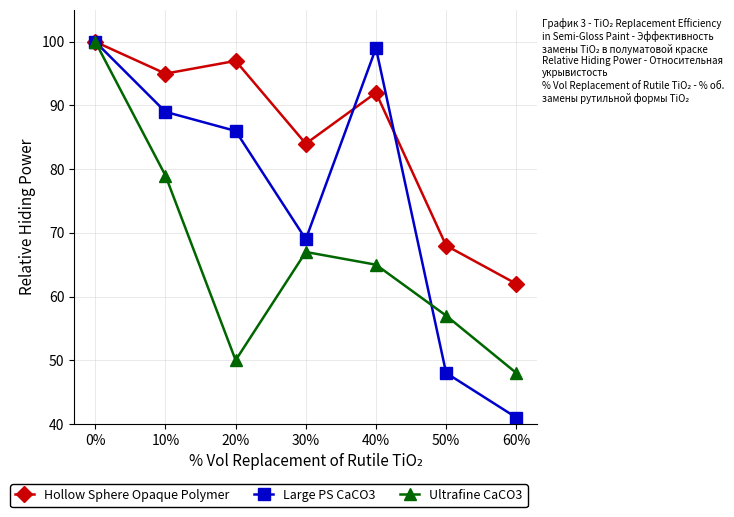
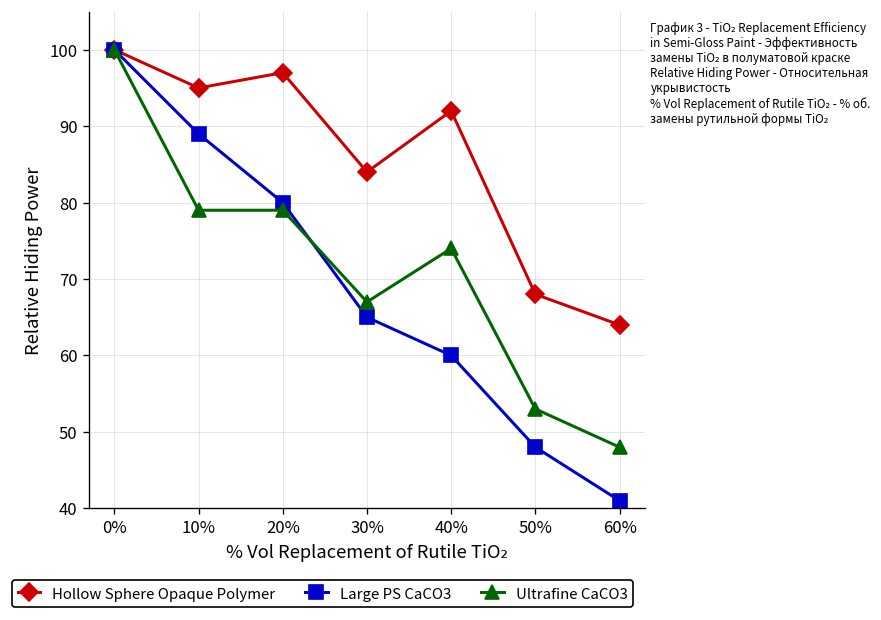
Large PS CaCO3, 20%: 86 -> 80
Ultrafine CaCO3, 20%: 50 -> 79
Large PS CaCO3, 30%: 69 -> 65
Large PS CaCO3, 40%: 99 -> 60
Ultrafine CaCO3, 40%: 65 -> 74
Ultrafine CaCO3, 50%: 57 -> 53
Hollow Sphere Opaque Polymer, 60%: 62 -> 64
